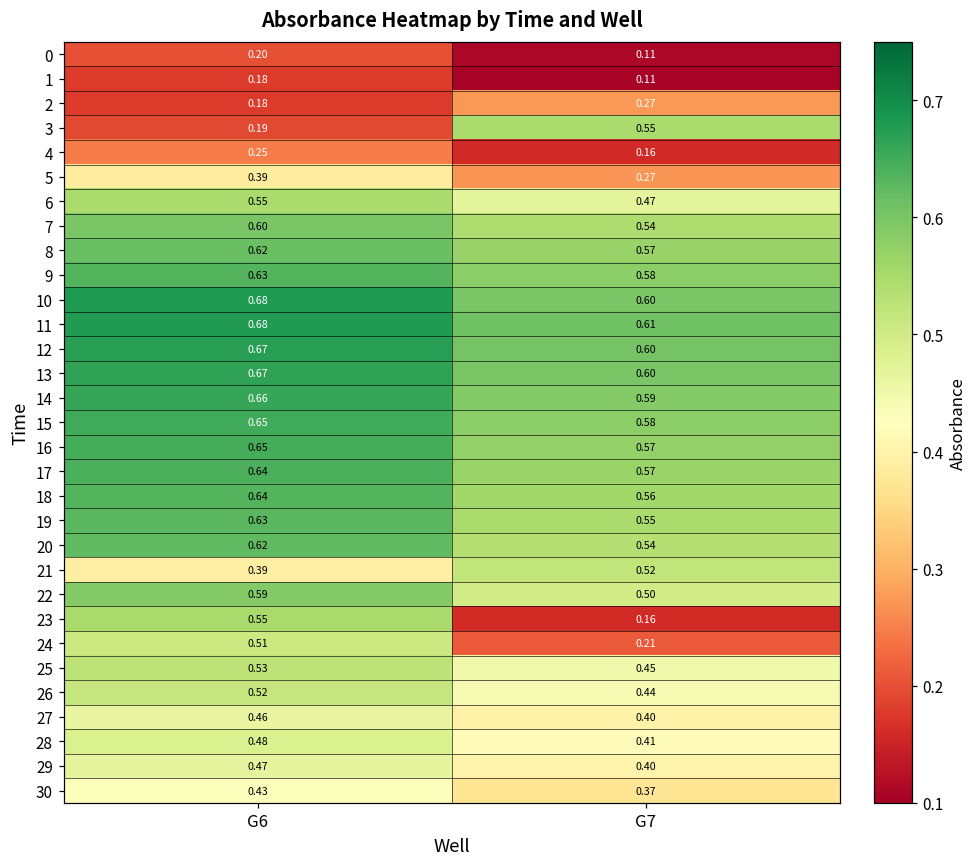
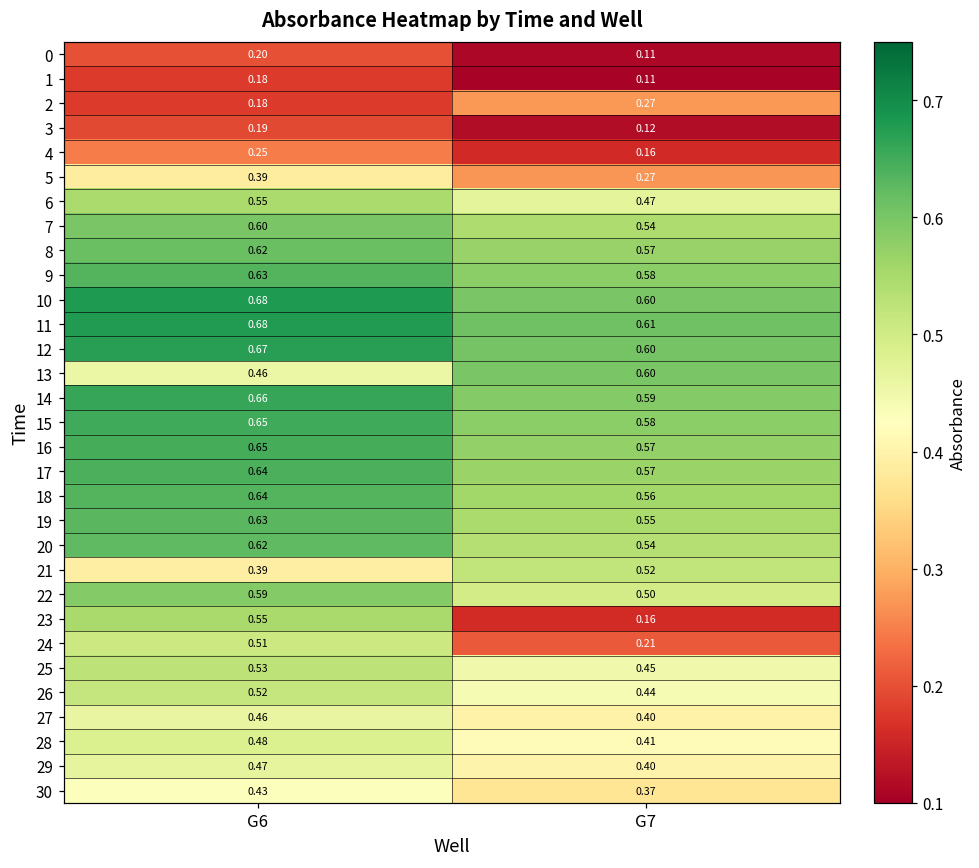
3, G7: 0.55 -> 0.12
13, G6: 0.67 -> 0.46
